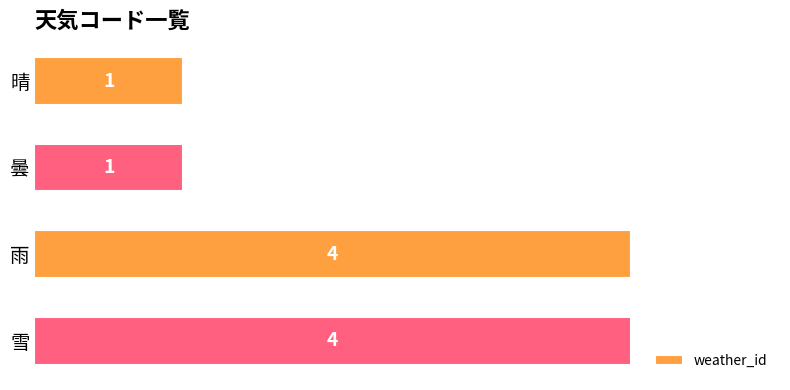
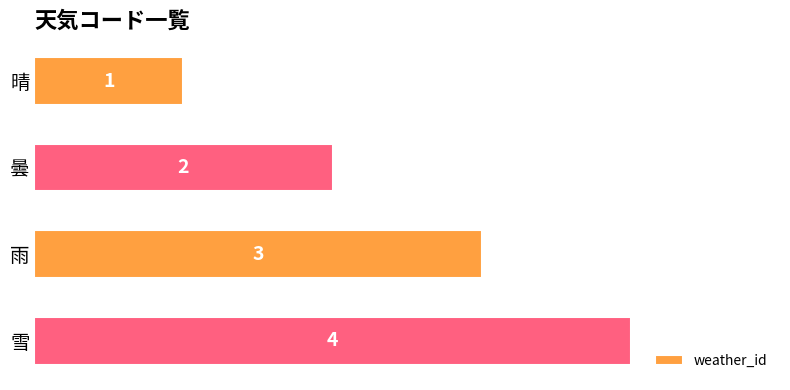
曇: 1 -> 2
雨: 4 -> 3
